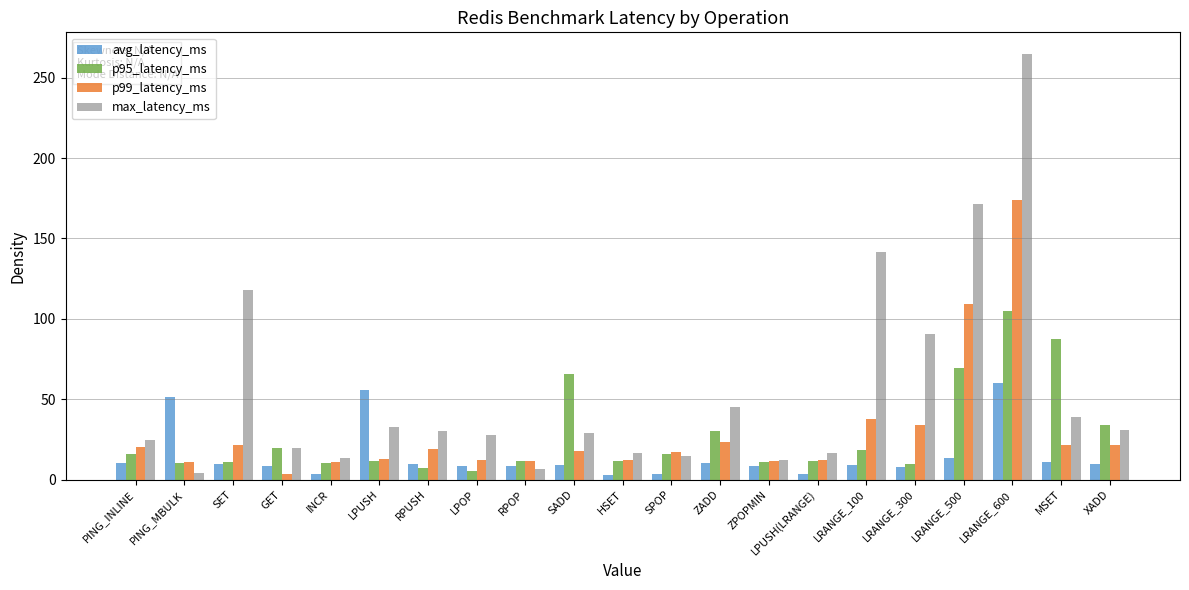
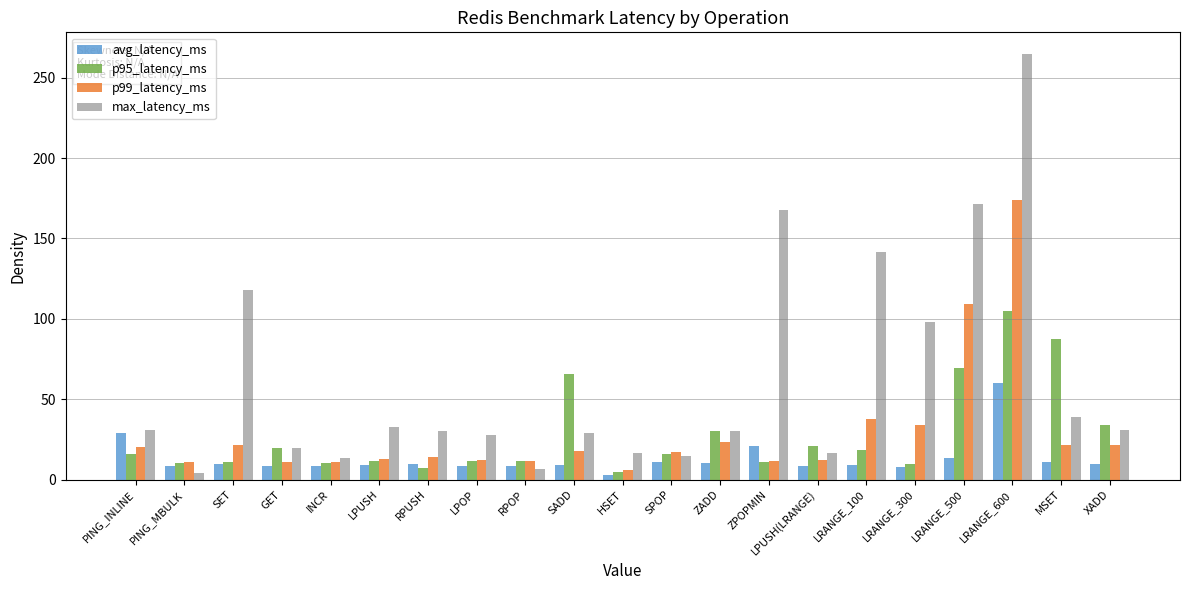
avg_latency_ms, PING_INLINE: 10 -> 29
max_latency_ms, PING_INLINE: 25 -> 31
avg_latency_ms, PING_MBULK: 51 -> 8
p99_latency_ms, GET: 3 -> 11
avg_latency_ms, INCR: 3 -> 9
avg_latency_ms, LPUSH: 56 -> 9
p99_latency_ms, RPUSH: 19 -> 14
p95_latency_ms, LPOP: 6 -> 12
p95_latency_ms, HSET: 12 -> 5
p99_latency_ms, HSET: 12 -> 6
avg_latency_ms, SPOP: 3 -> 11
max_latency_ms, ZADD: 45 -> 30
avg_latency_ms, ZPOPMIN: 8 -> 21
max_latency_ms, ZPOPMIN: 12 -> 168
avg_latency_ms, LPUSH(LRANGE): 3 -> 9
p95_latency_ms, LPUSH(LRANGE): 11 -> 21
max_latency_ms, LRANGE_300: 91 -> 98
